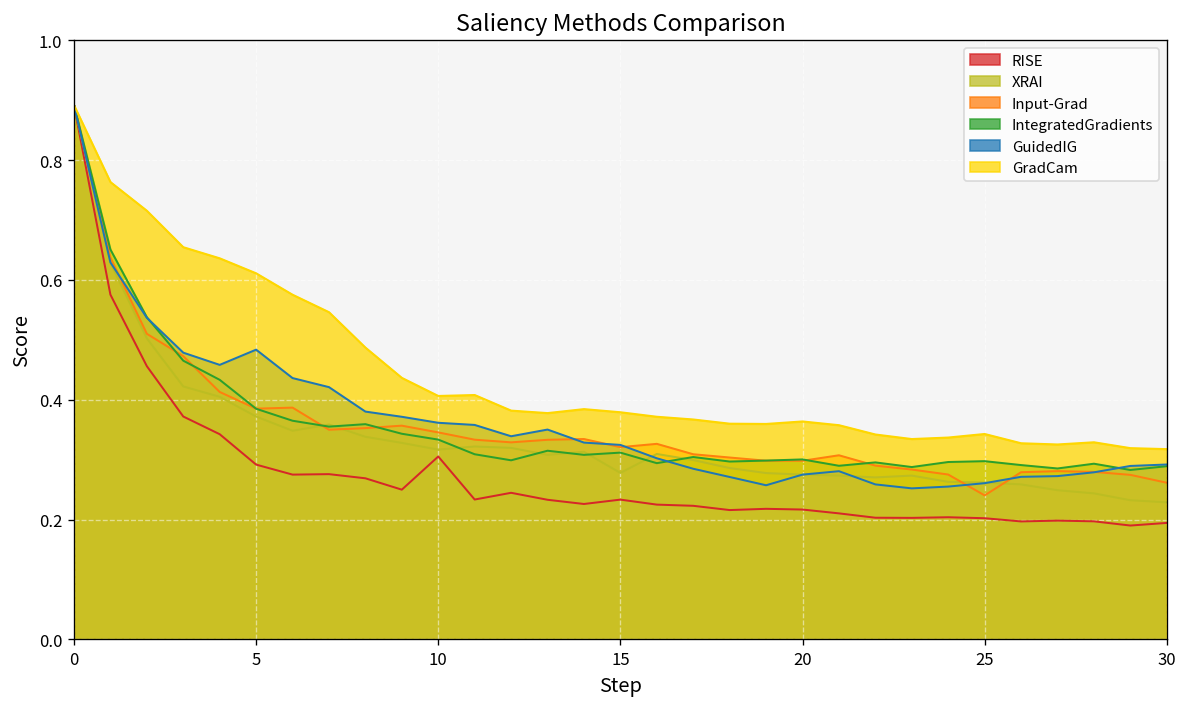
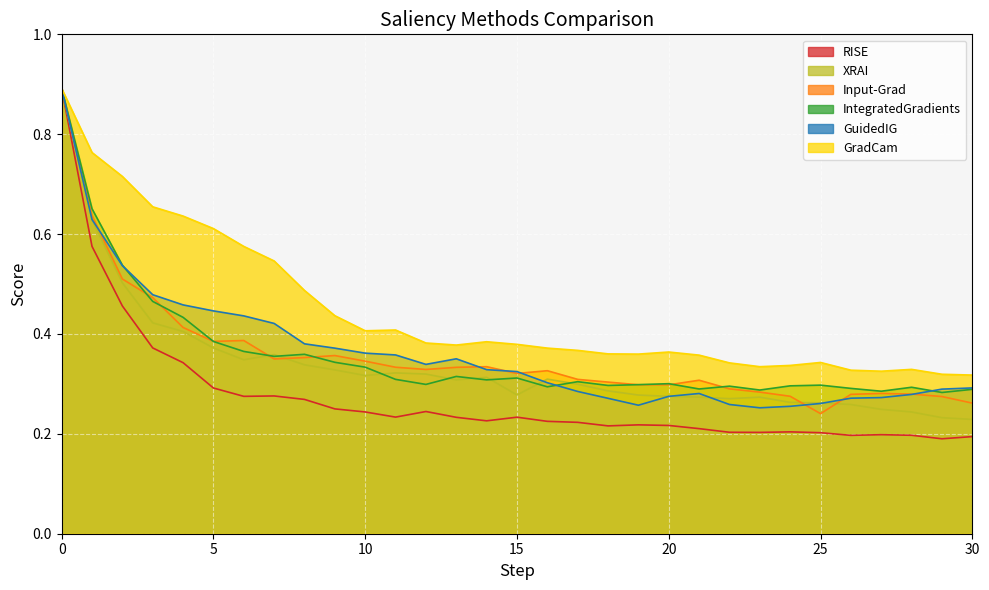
GuidedIG, 5: 0.48 -> 0.45
RISE, 10: 0.31 -> 0.24
